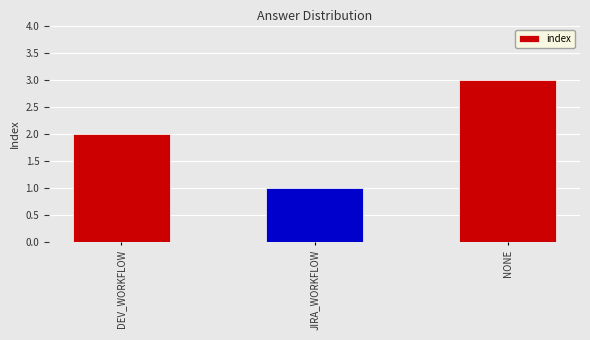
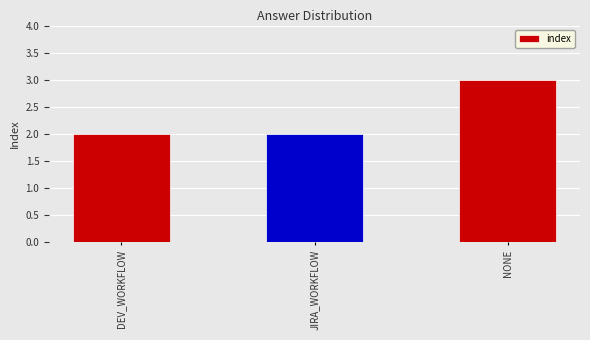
JIRA_WORKFLOW: 1 -> 2
